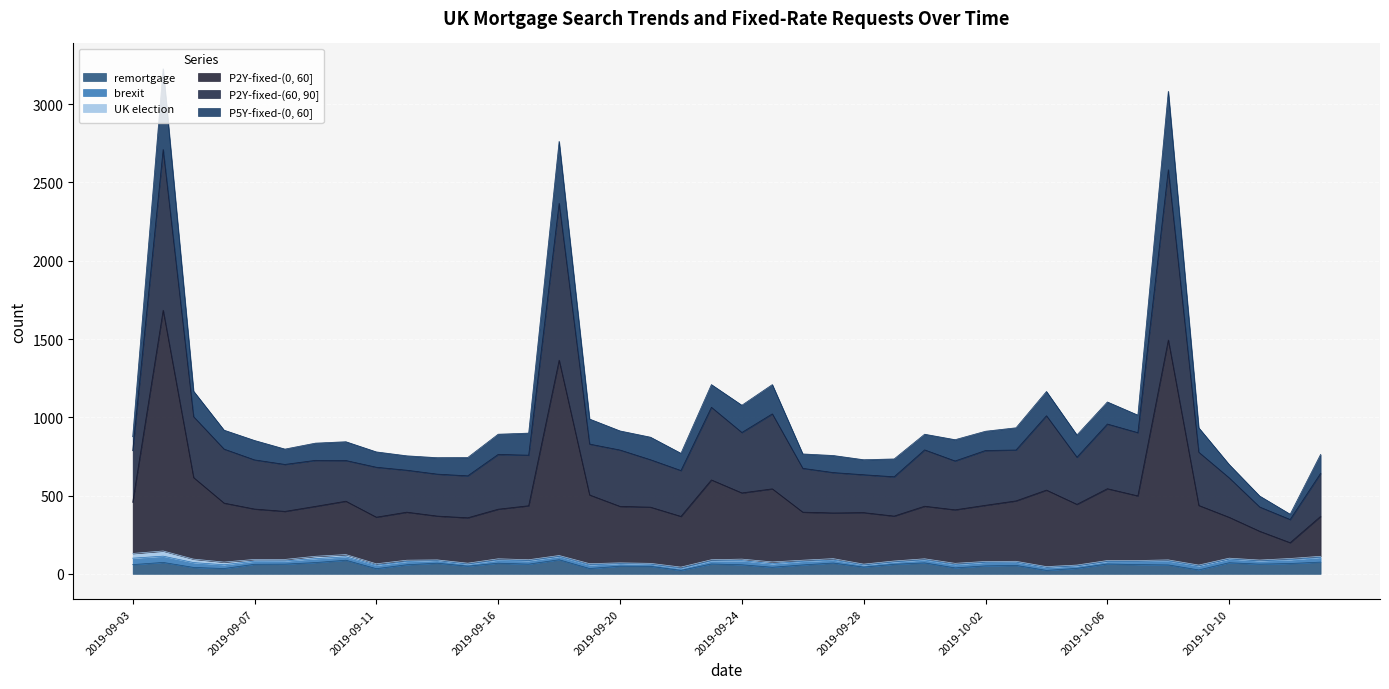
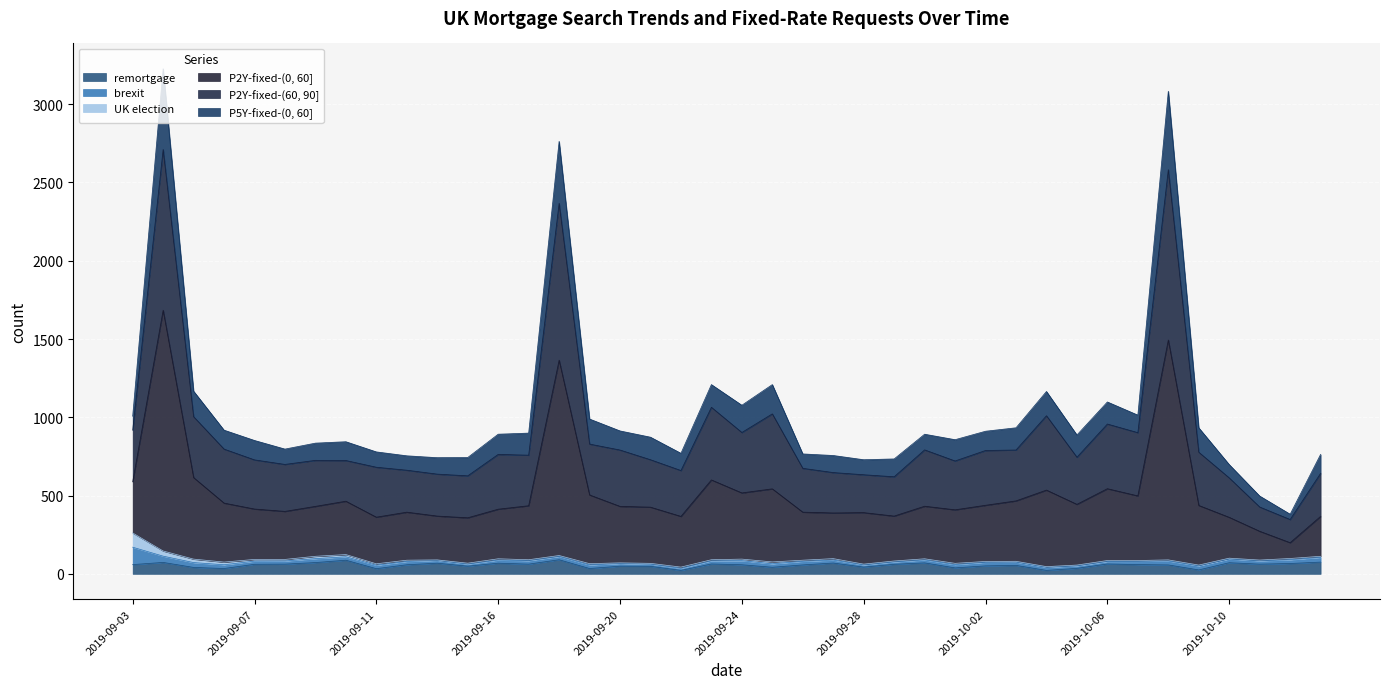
brexit, 2019-09-03: 40 -> 110
UK election, 2019-09-03: 30 -> 90
